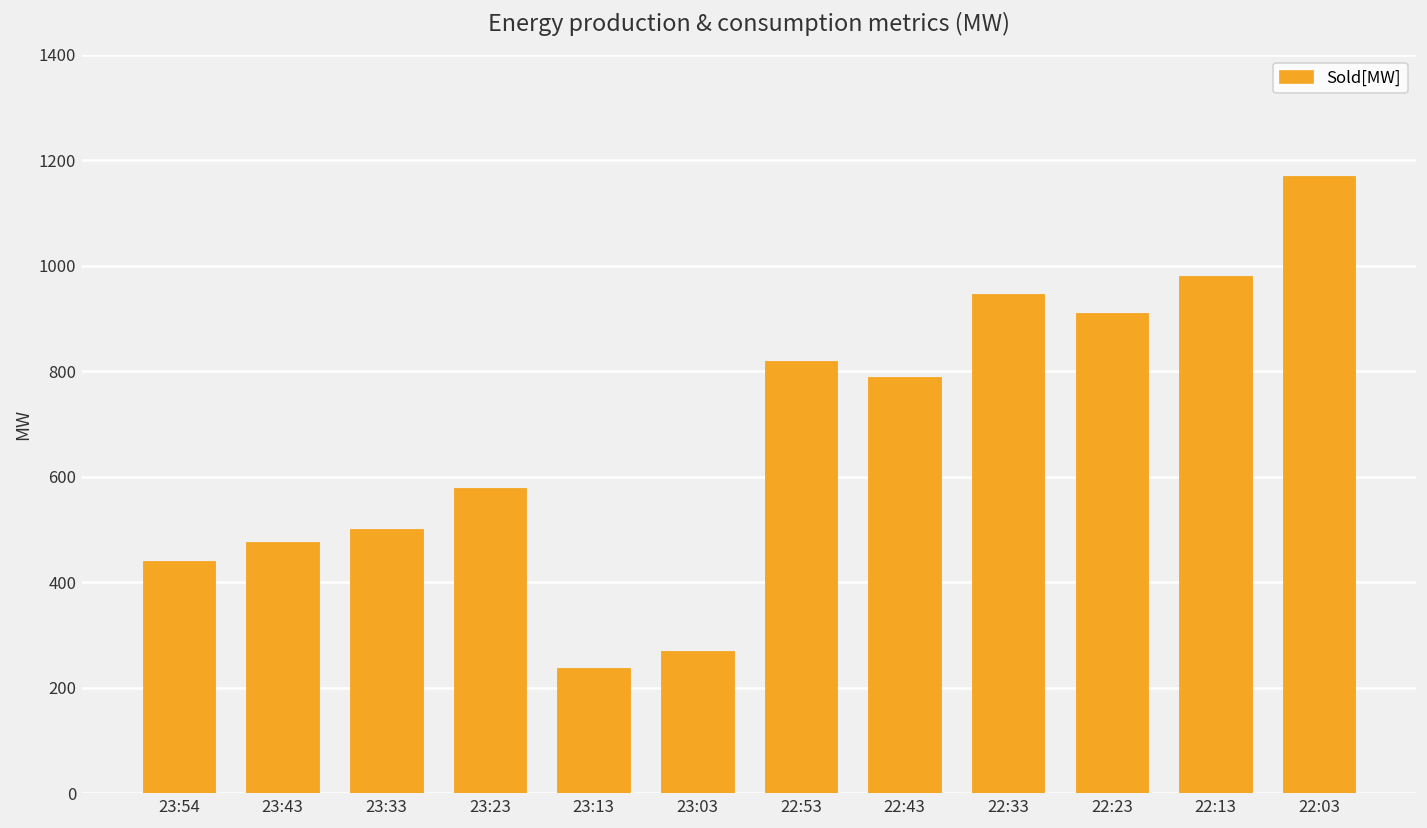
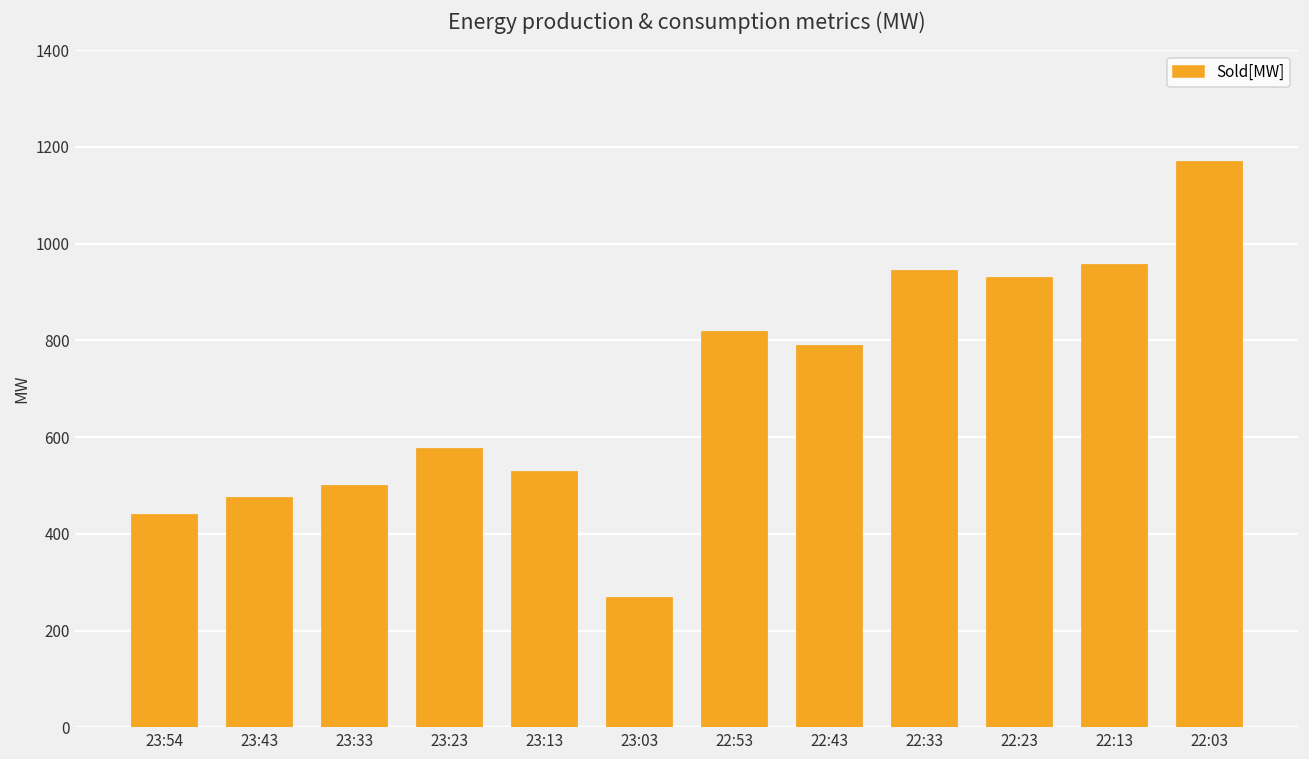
23:13: 240 -> 530
22:23: 910 -> 930
22:13: 980 -> 960
